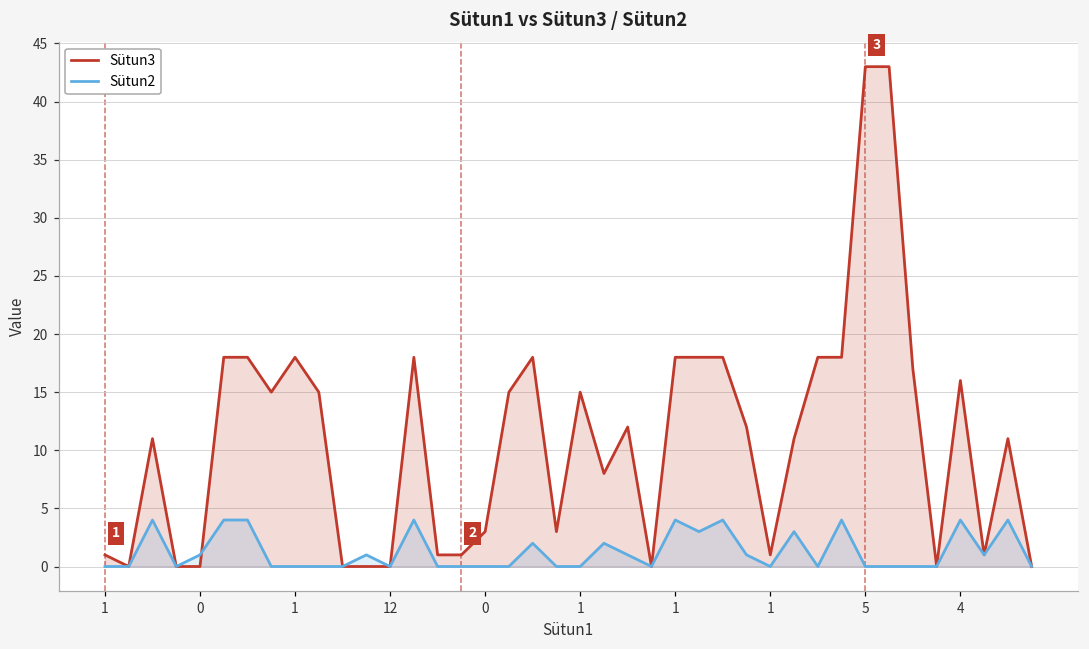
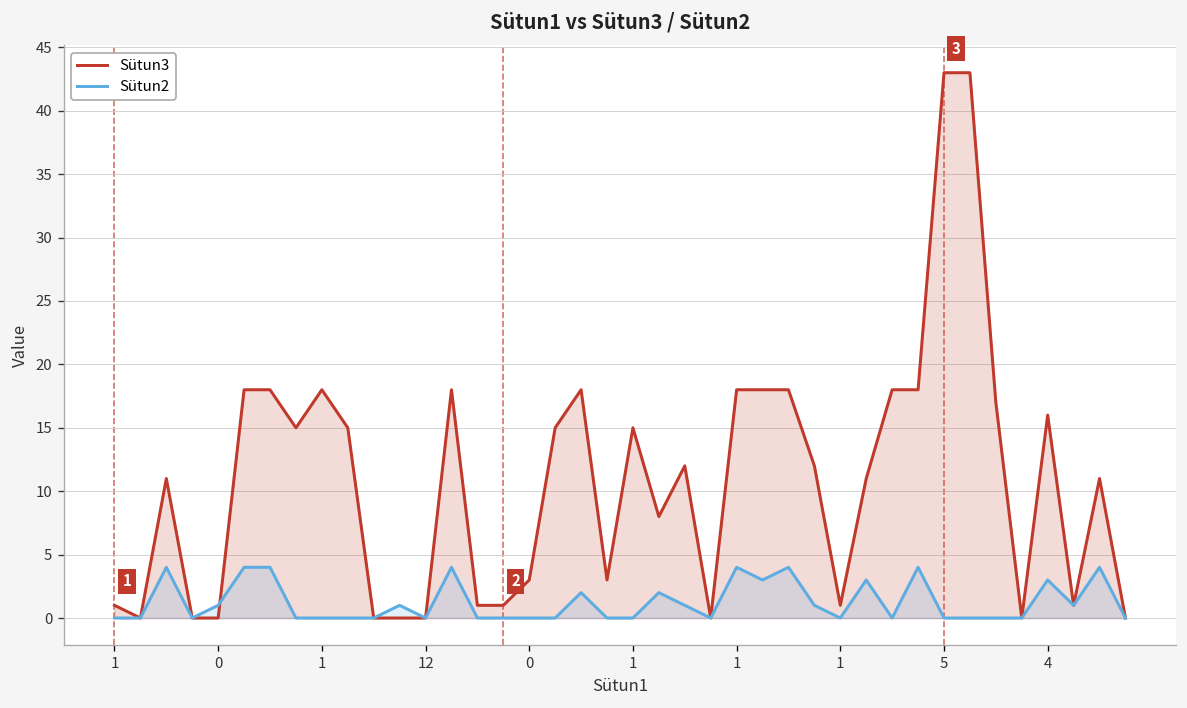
Sütun2, 4: 4 -> 3
